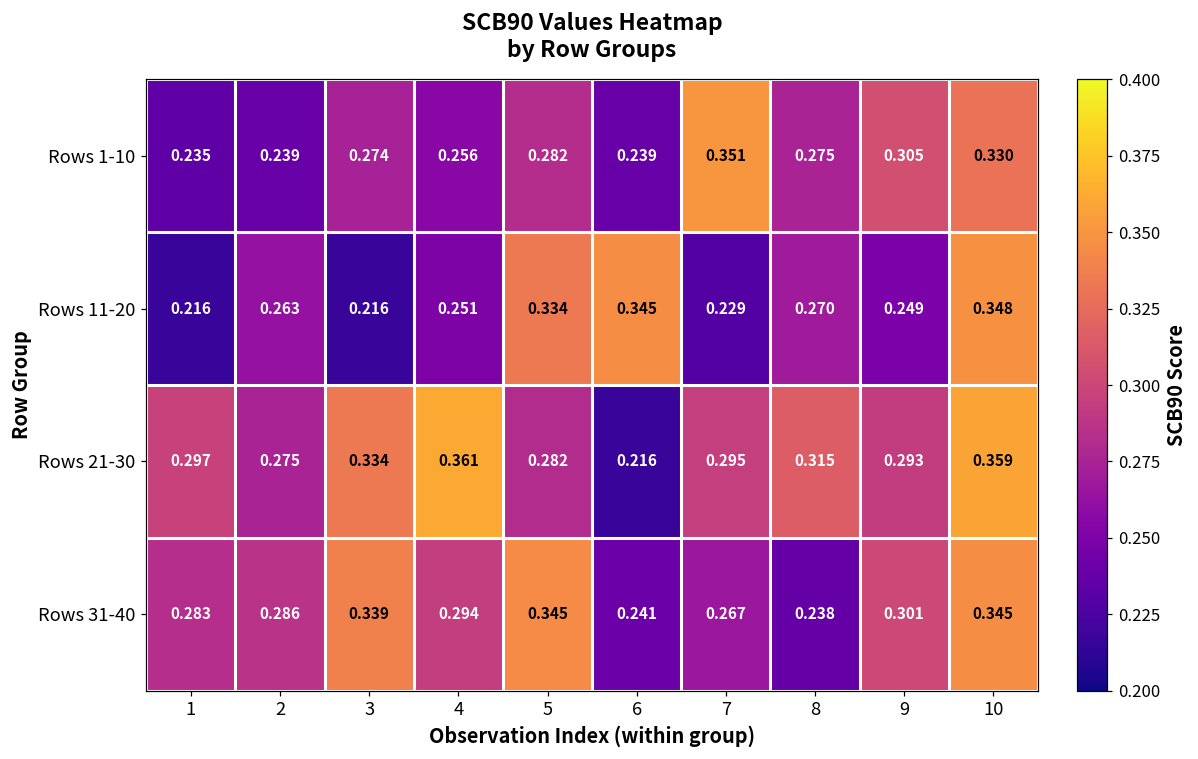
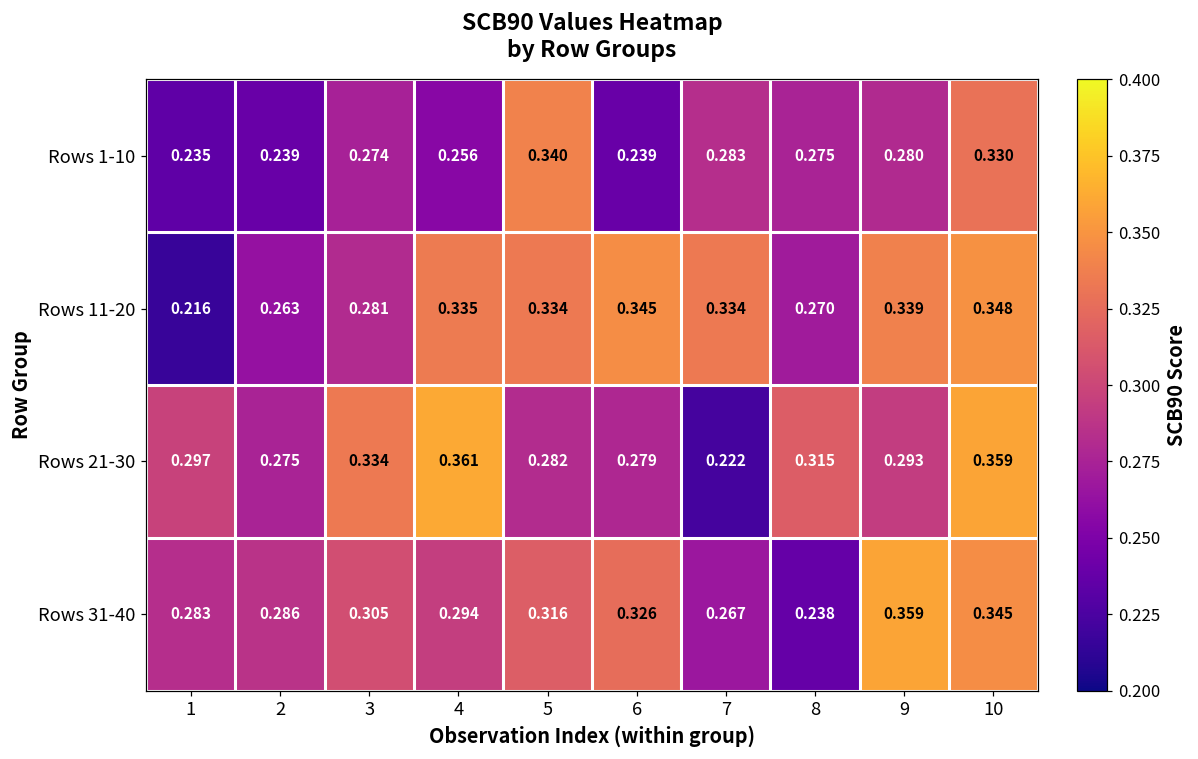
Rows 1-10, 5: 0.282 -> 0.340
Rows 1-10, 7: 0.351 -> 0.283
Rows 1-10, 9: 0.305 -> 0.280
Rows 11-20, 3: 0.216 -> 0.281
Rows 11-20, 4: 0.251 -> 0.335
Rows 11-20, 7: 0.229 -> 0.334
Rows 11-20, 9: 0.249 -> 0.339
Rows 21-30, 6: 0.216 -> 0.279
Rows 21-30, 7: 0.295 -> 0.222
Rows 31-40, 3: 0.339 -> 0.305
Rows 31-40, 5: 0.345 -> 0.316
Rows 31-40, 6: 0.241 -> 0.326
Rows 31-40, 9: 0.301 -> 0.359
